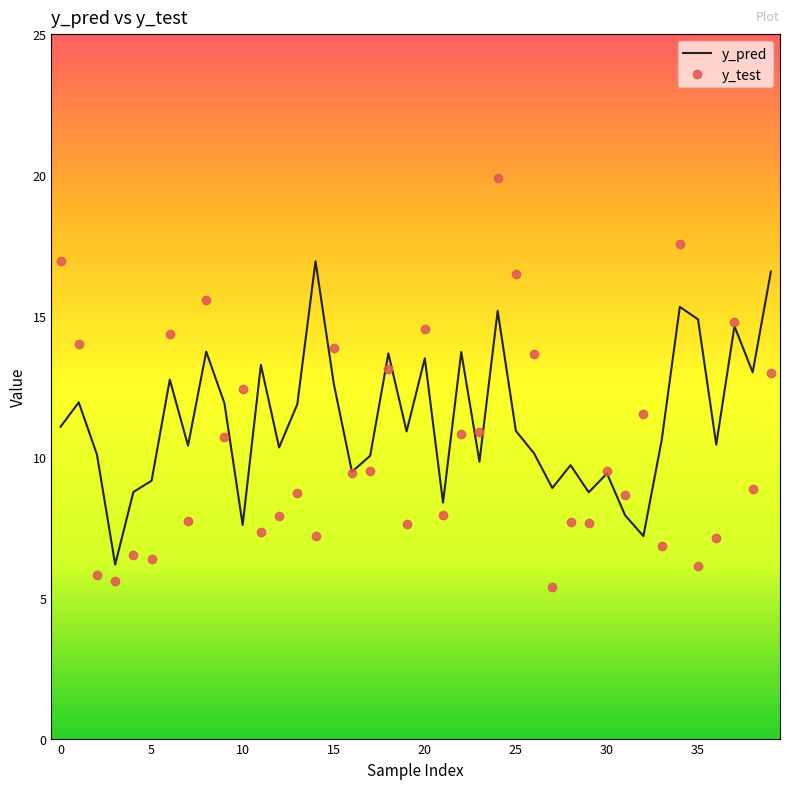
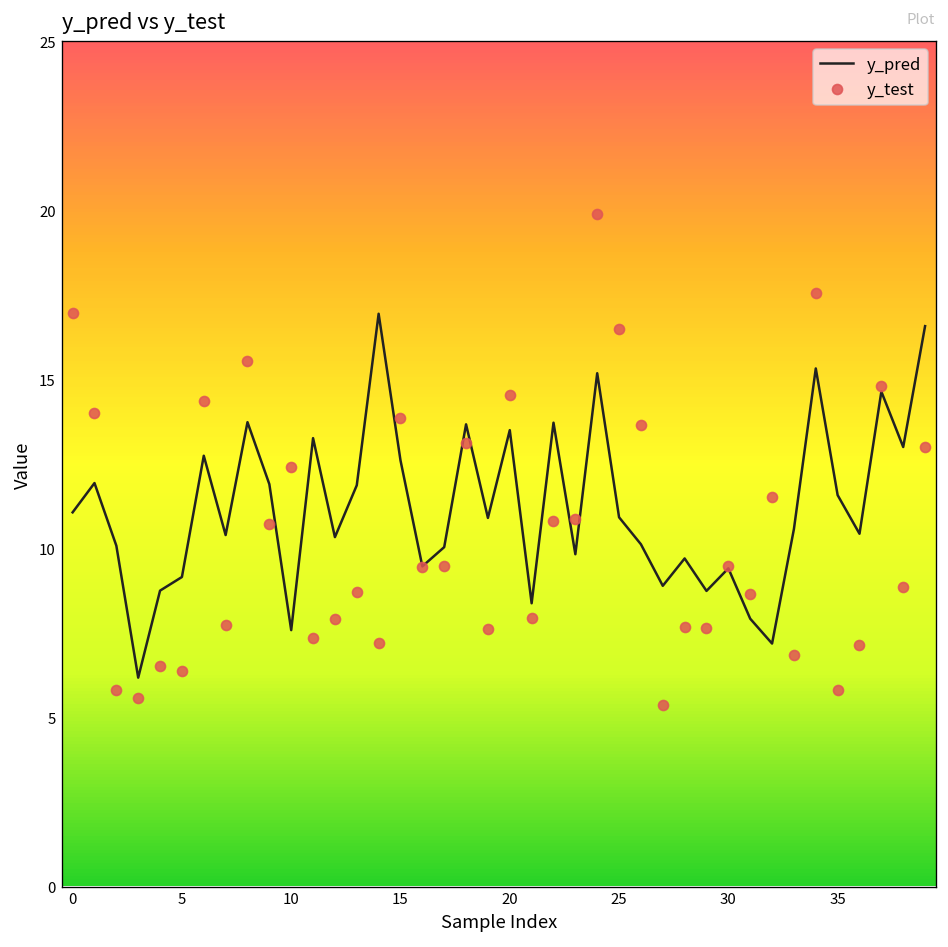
y_pred, 35: 14.9 -> 11.6
y_test, 35: 6.1 -> 5.8
